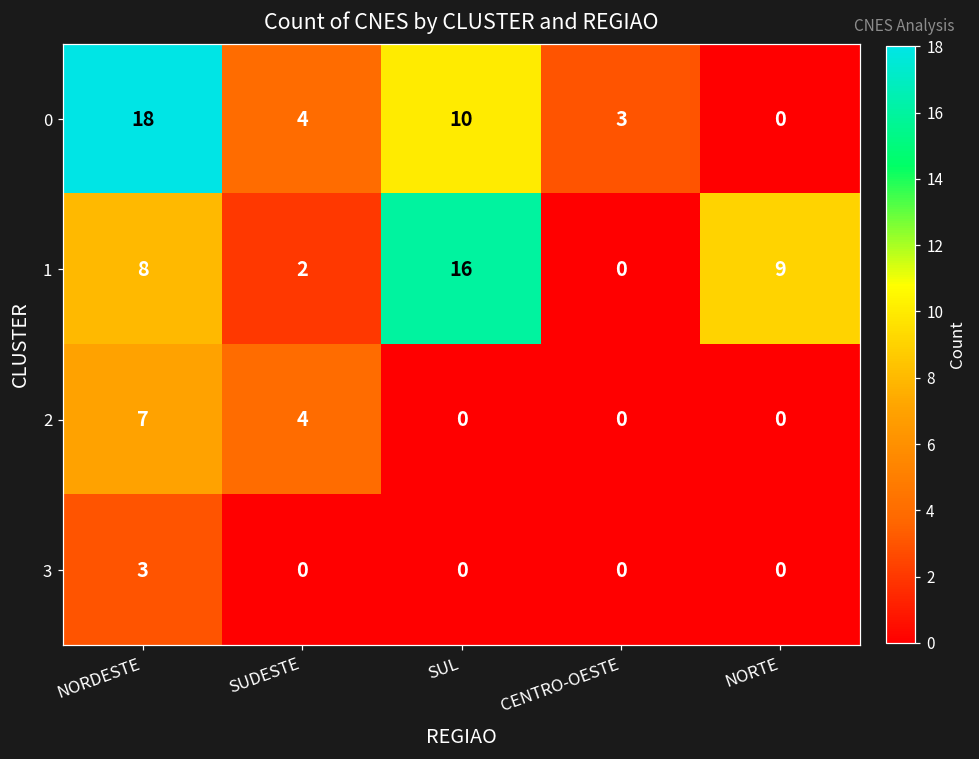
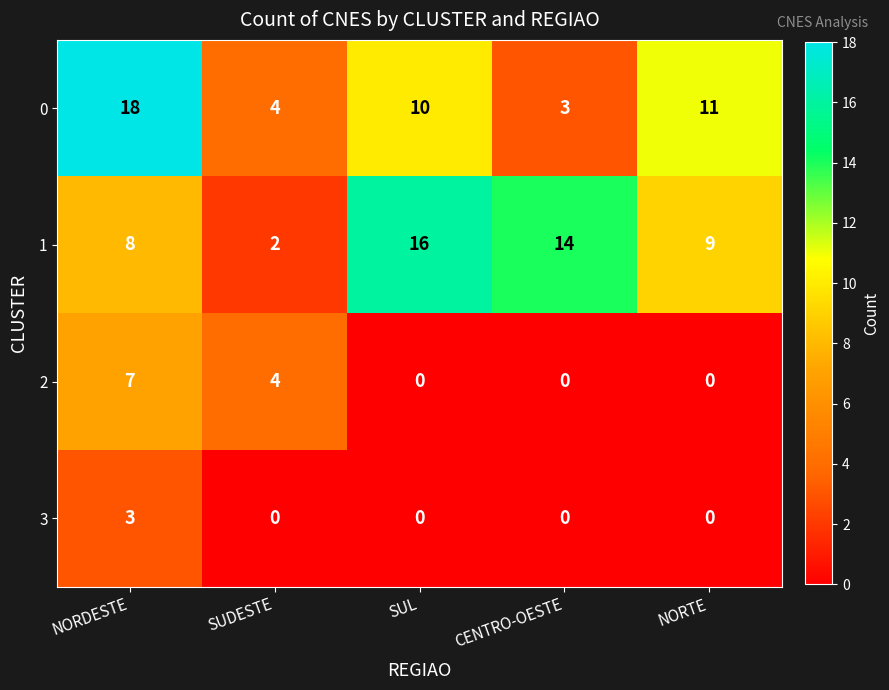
0, NORTE: 0 -> 11
1, CENTRO-OESTE: 0 -> 14
